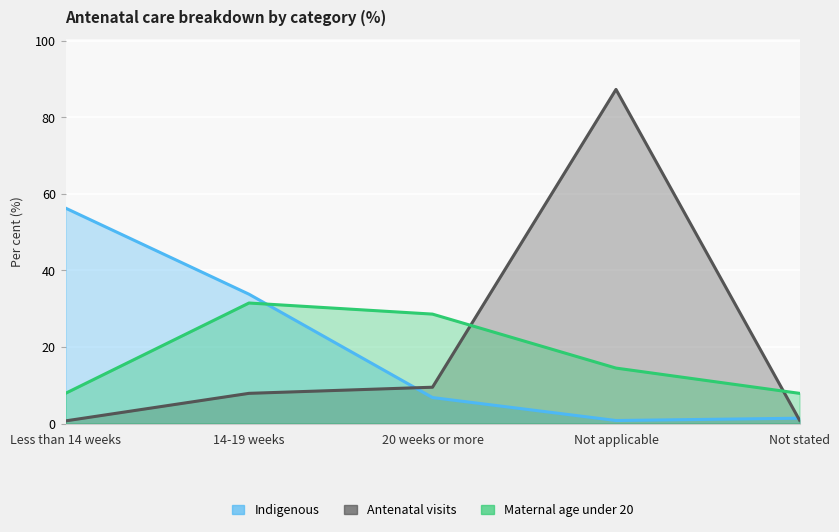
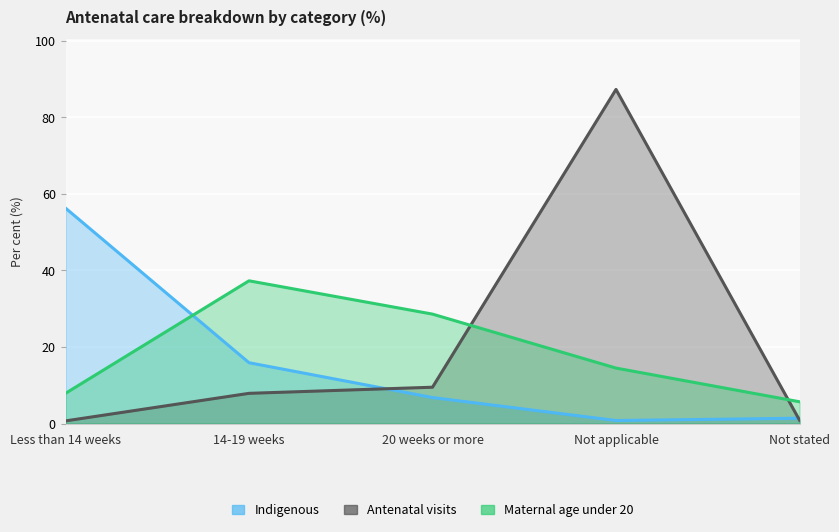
Indigenous, 14-19 weeks: 34 -> 16
Maternal age under 20, 14-19 weeks: 32 -> 37
Maternal age under 20, Not stated: 8 -> 6
